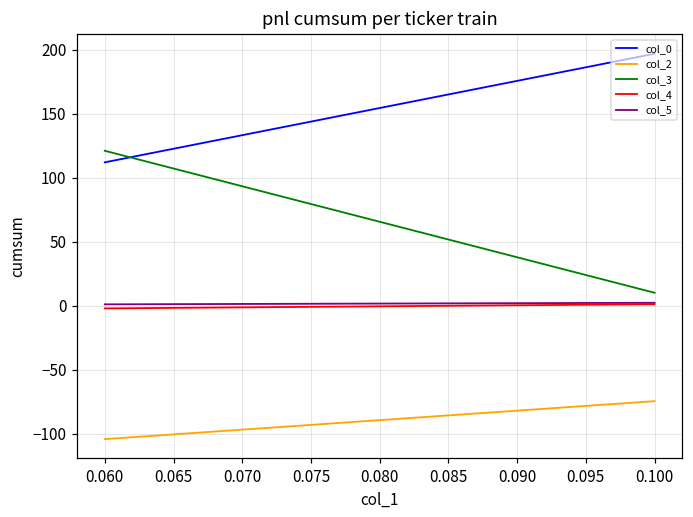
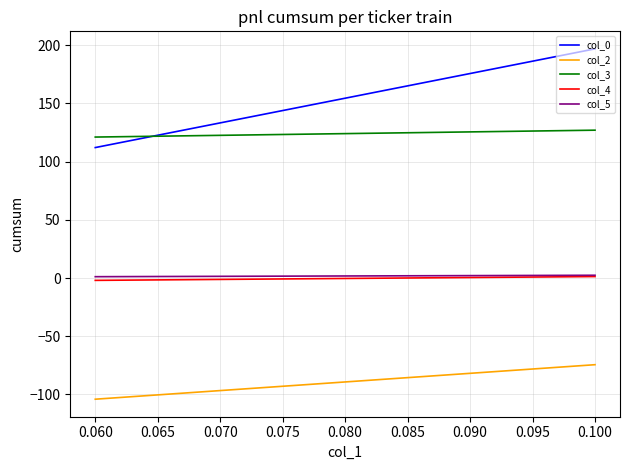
col_3, 0.100: 10 -> 127
